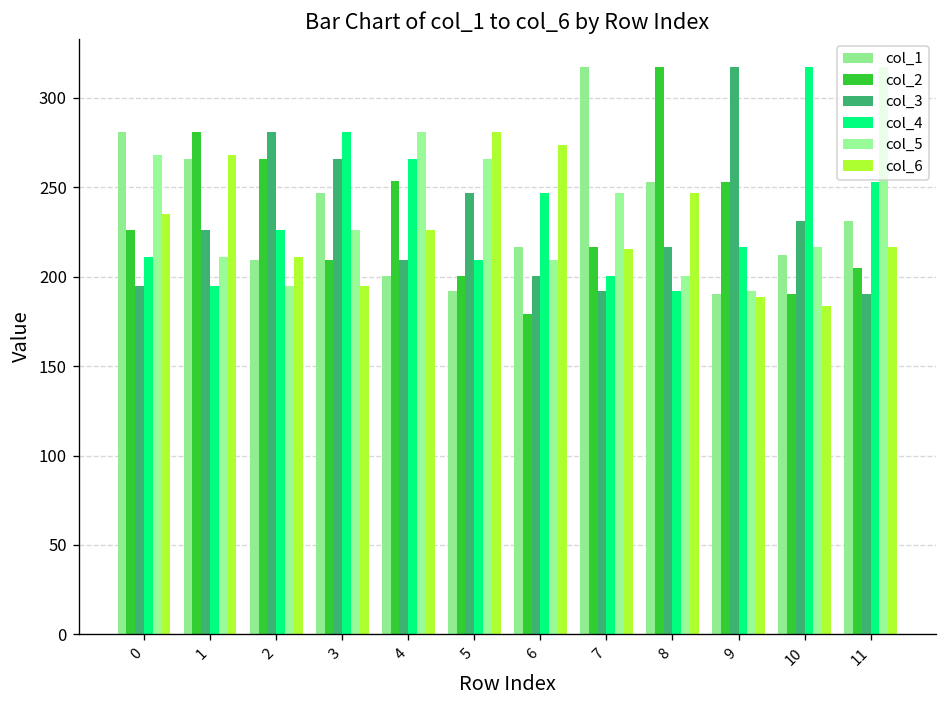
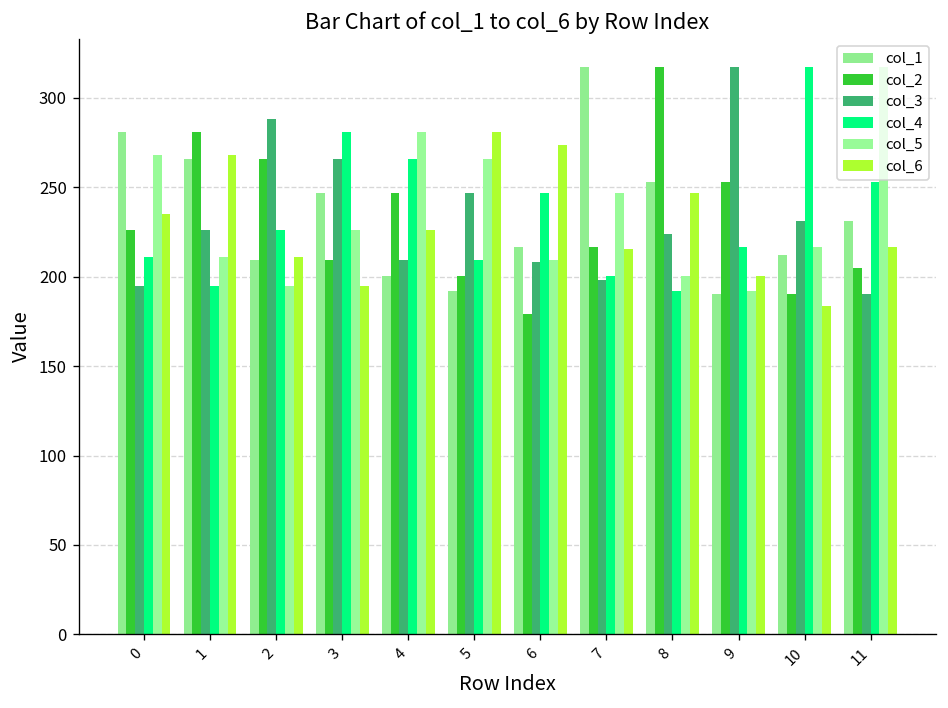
col_3, 2: 281 -> 288
col_2, 4: 254 -> 247
col_3, 6: 200 -> 208
col_3, 7: 192 -> 198
col_3, 8: 217 -> 224
col_6, 9: 189 -> 200
